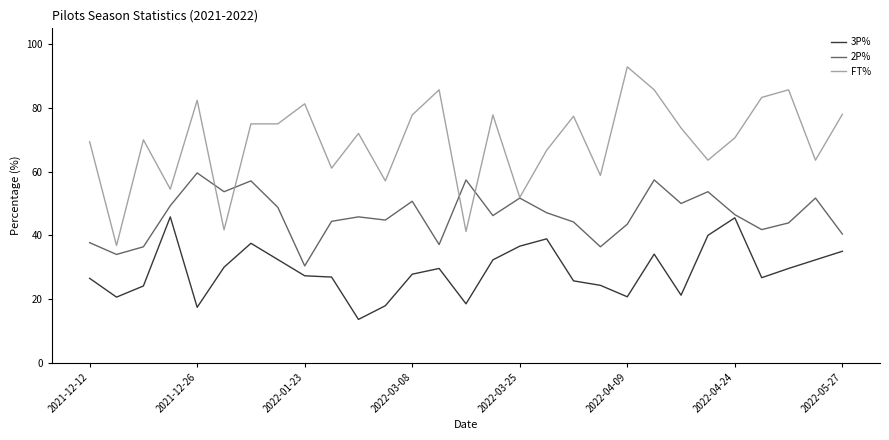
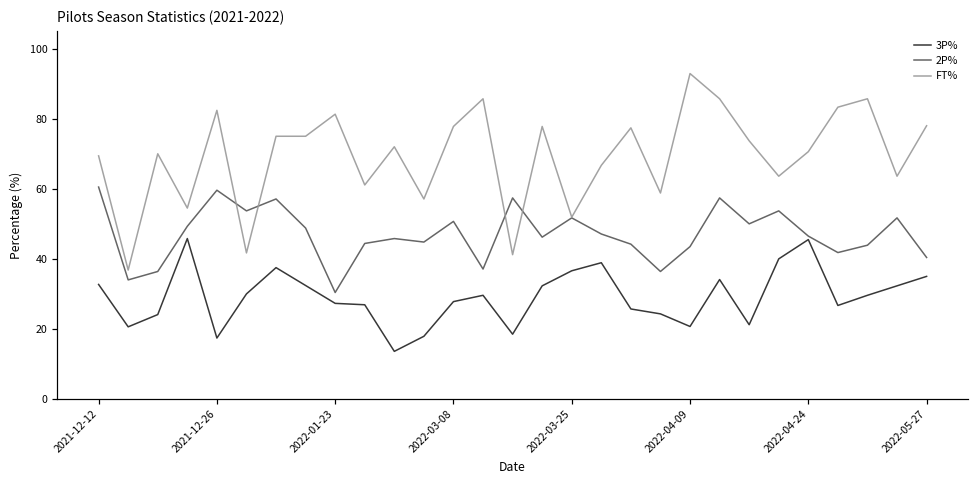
3P%, 2021-12-12: 27 -> 33
2P%, 2021-12-12: 38 -> 61
